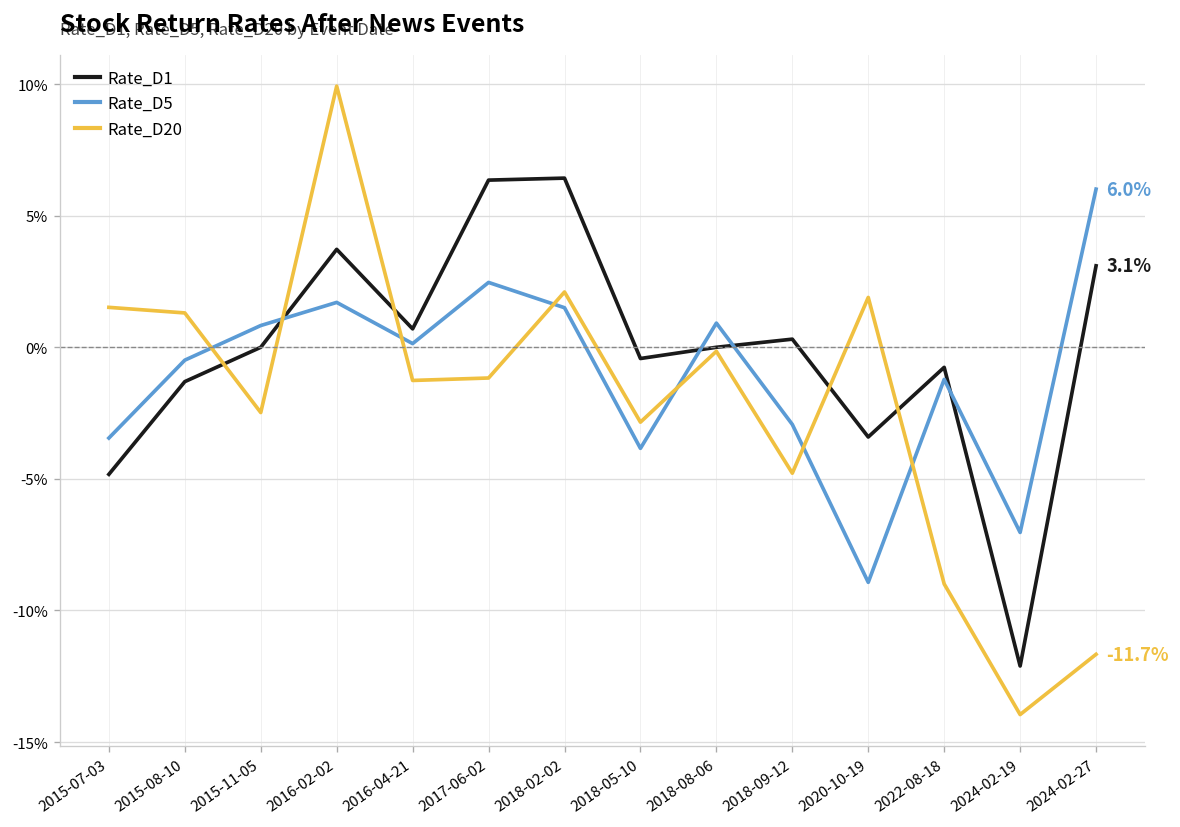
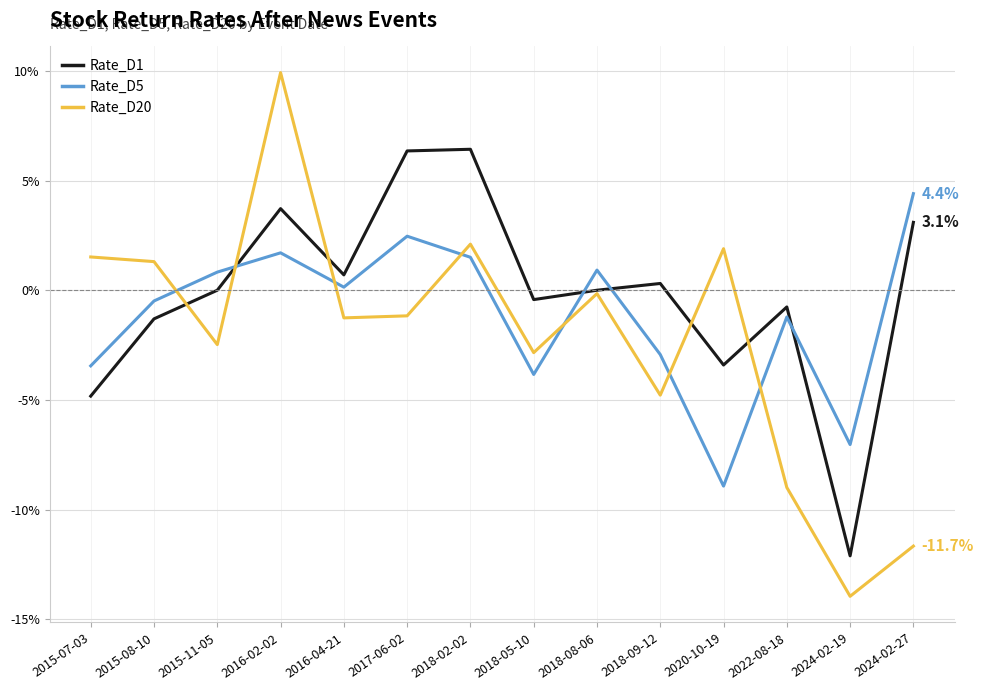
Rate_D5, 2024-02-27: 6.0% -> 4.4%
